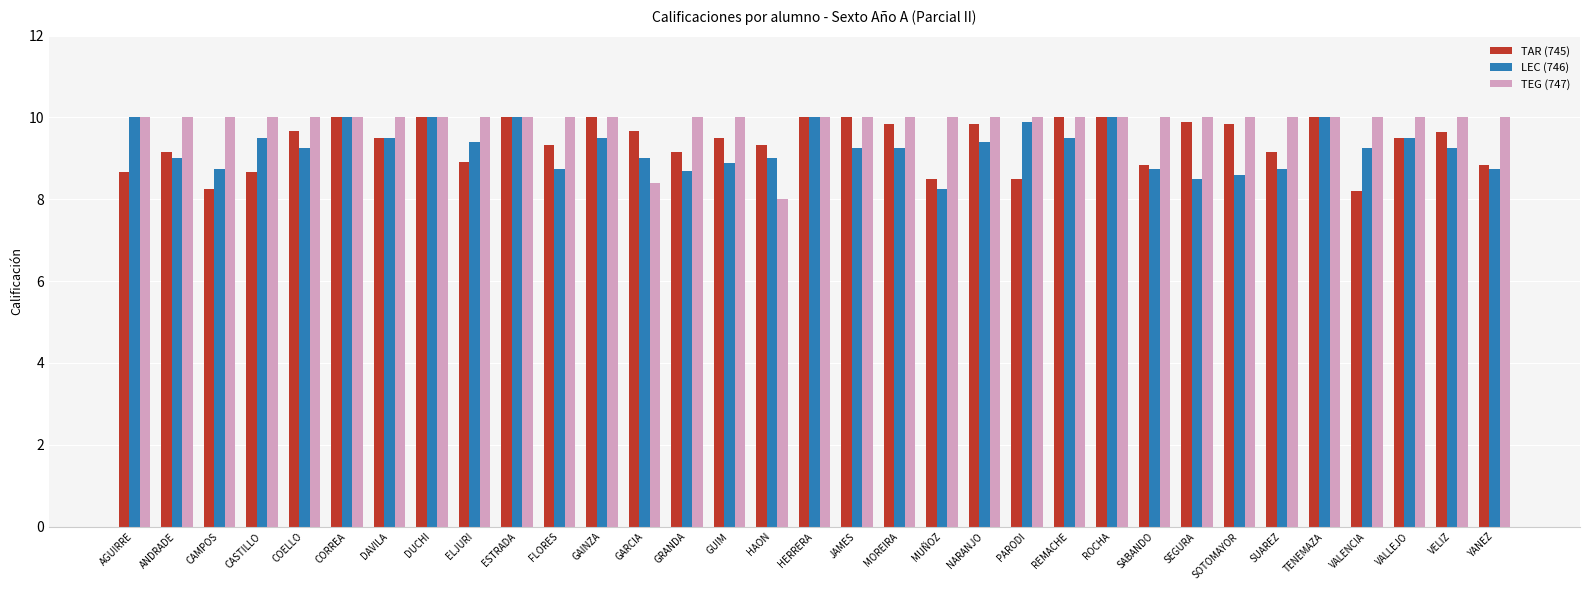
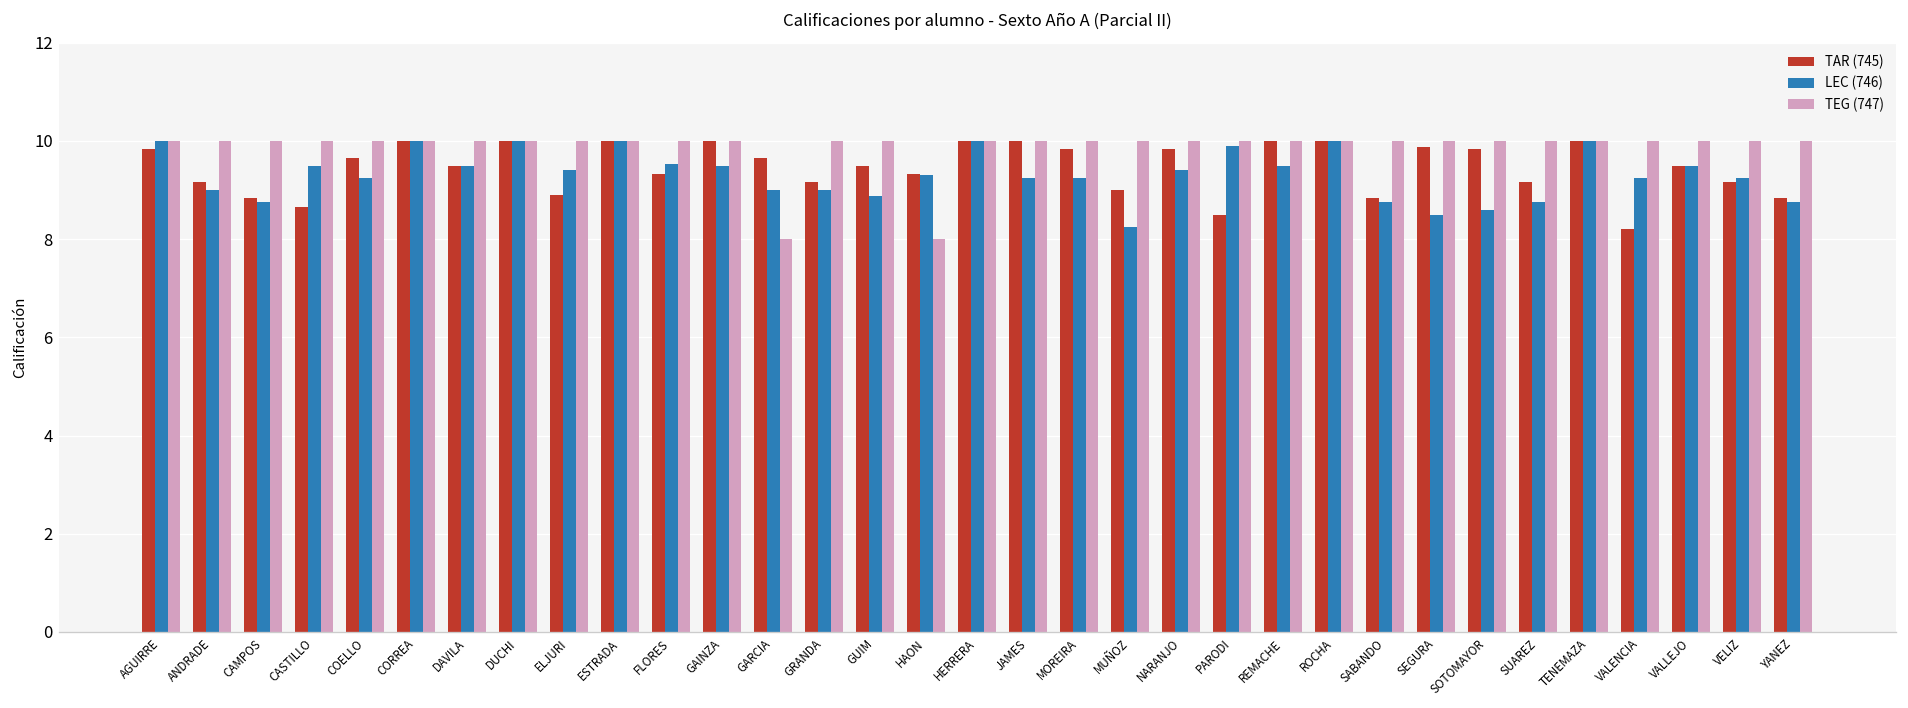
TAR (745), AGUIRRE: 8.7 -> 9.8
TAR (745), CAMPOS: 8.3 -> 8.8
LEC (746), FLORES: 8.8 -> 9.5
TEG (747), GARCIA: 8.4 -> 8.0
LEC (746), GRANDA: 8.7 -> 9.0
LEC (746), HAON: 9.0 -> 9.3
TAR (745), MUÑOZ: 8.5 -> 9.0
TAR (745), VELIZ: 9.7 -> 9.2
